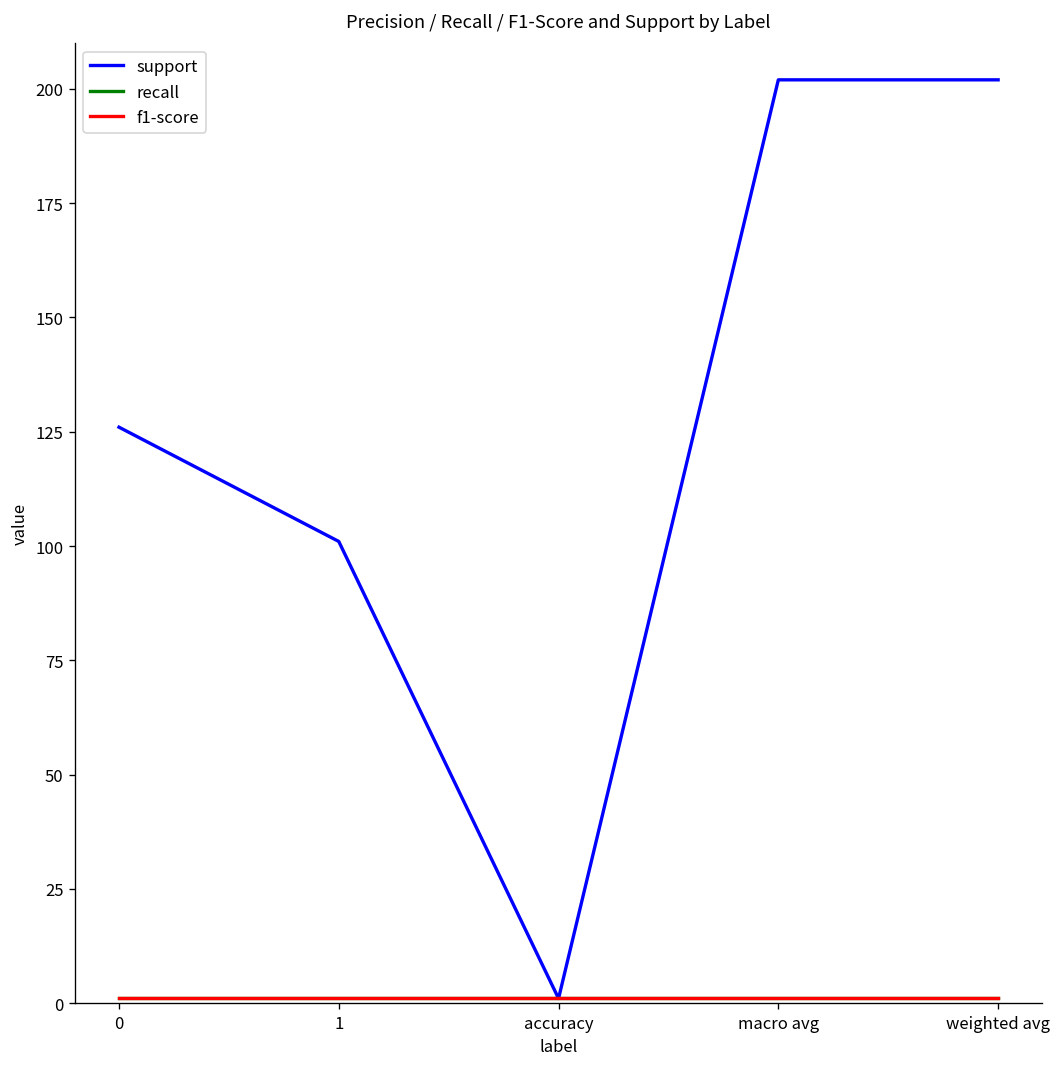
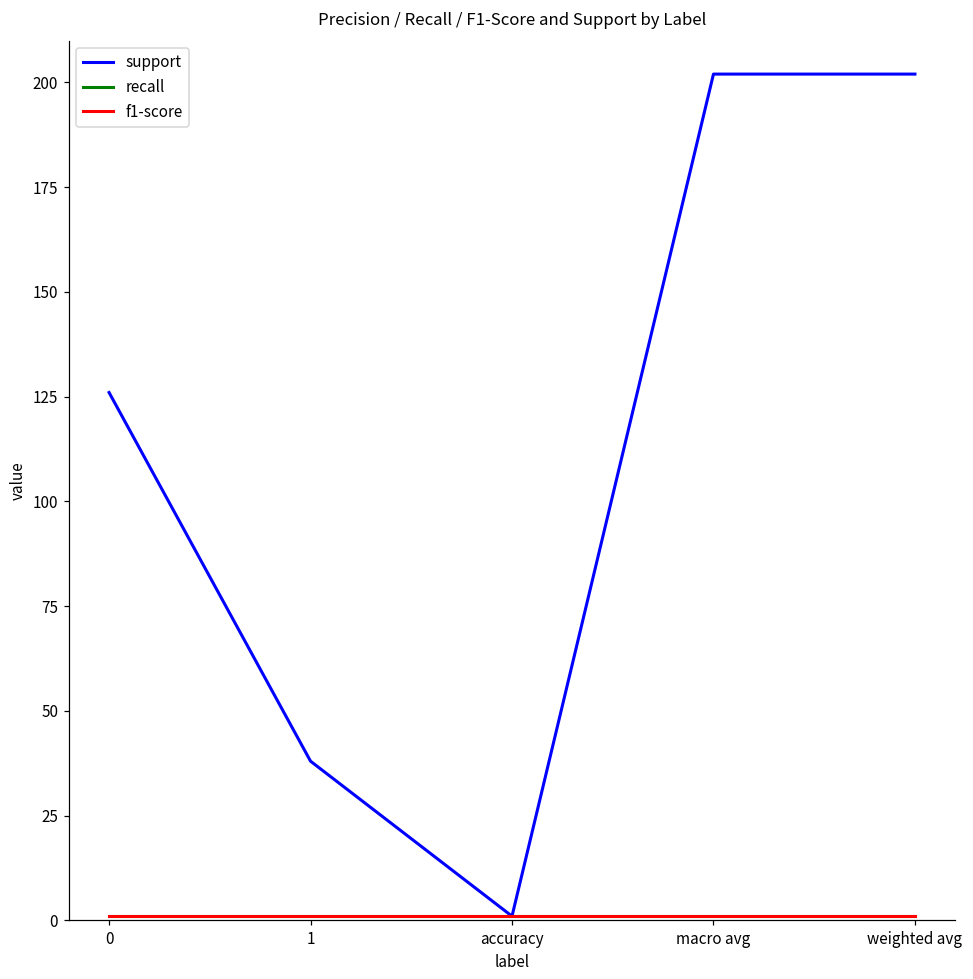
support, 1: 101 -> 38
